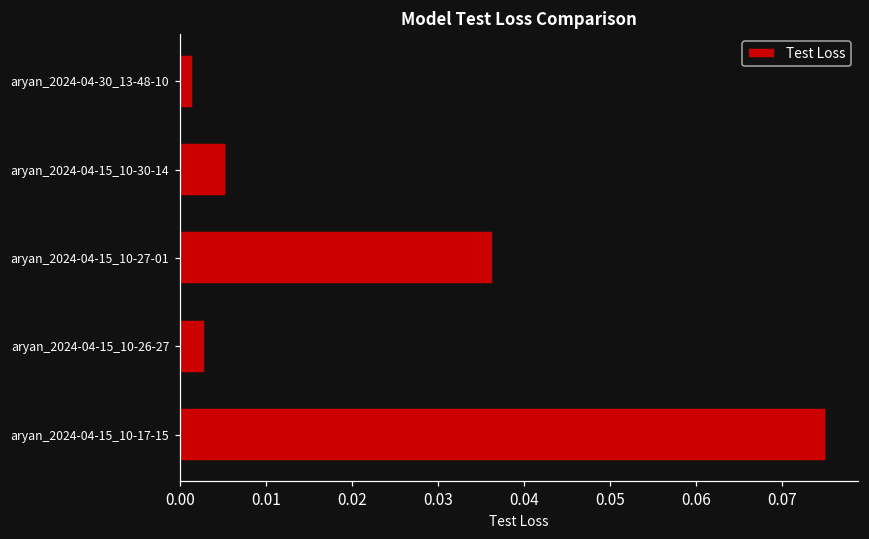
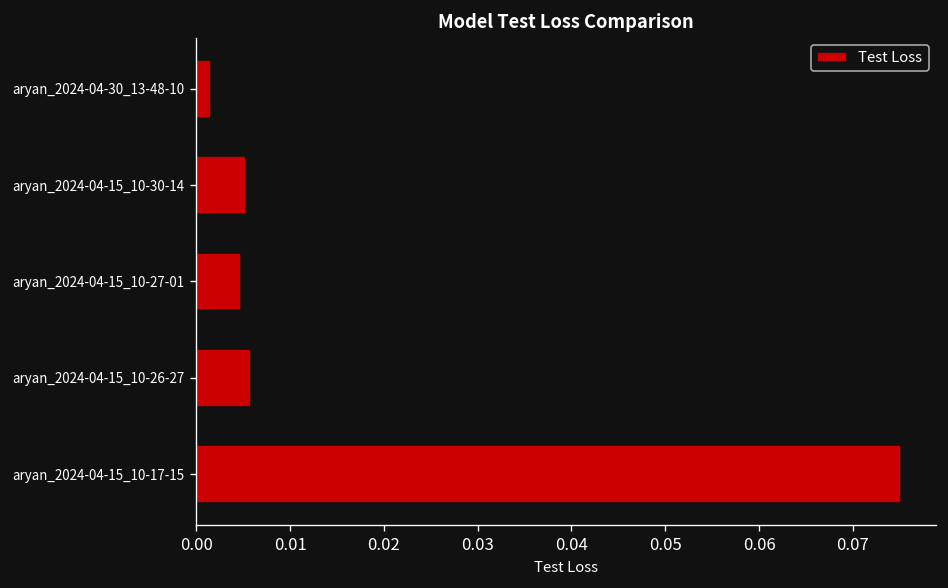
aryan_2024-04-15_10-27-01: 0.036 -> 0.005
aryan_2024-04-15_10-26-27: 0.003 -> 0.006
